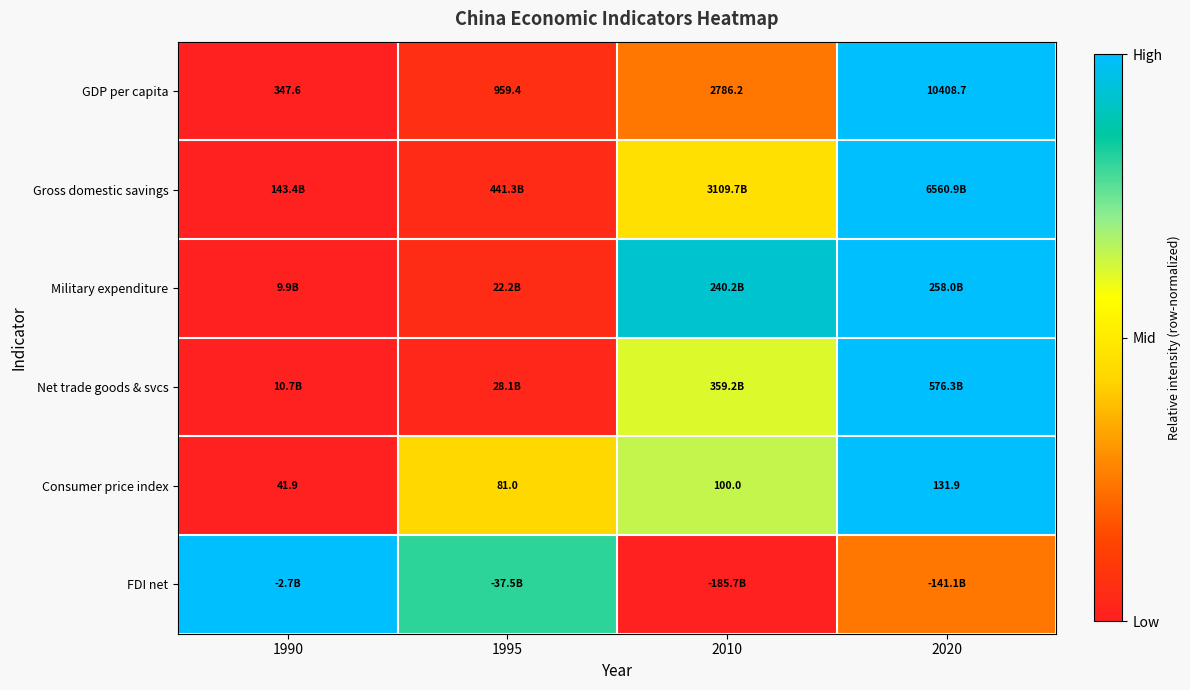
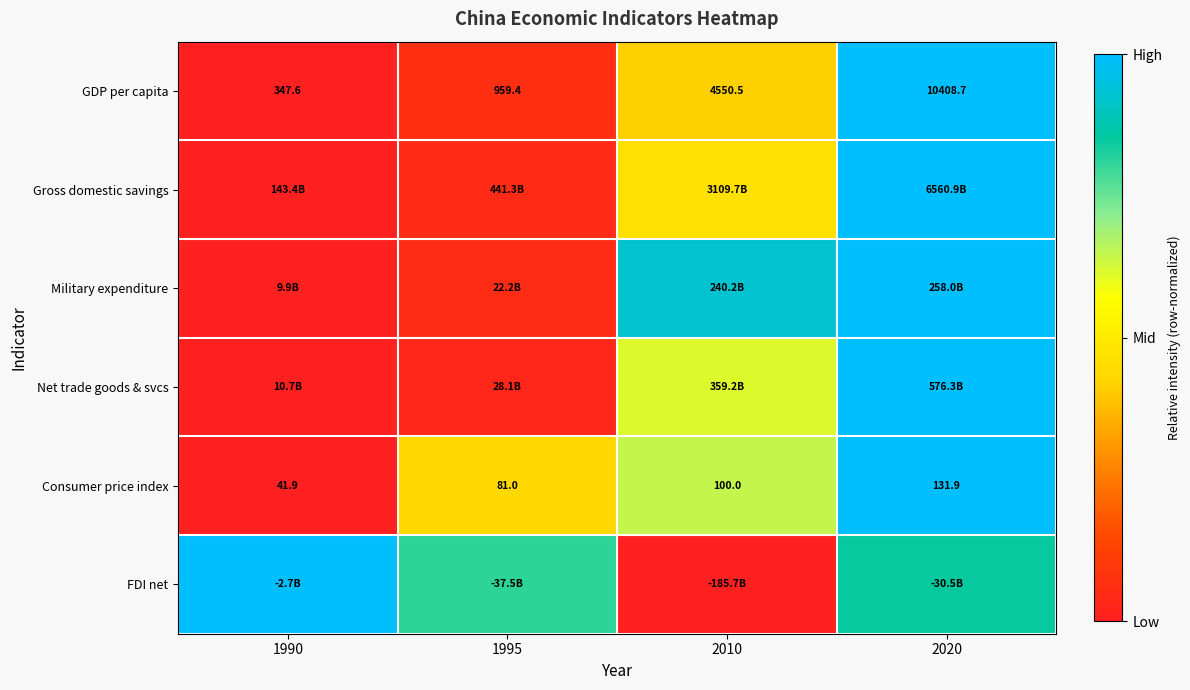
GDP per capita, 2010: 2786.2 -> 4550.5
FDI net, 2020: -141.1B -> -30.5B
